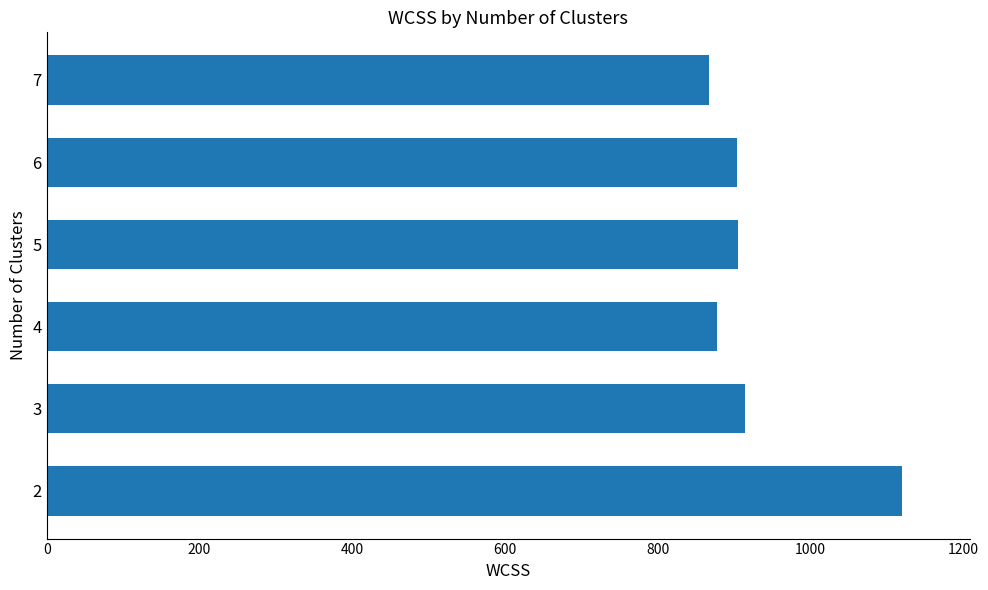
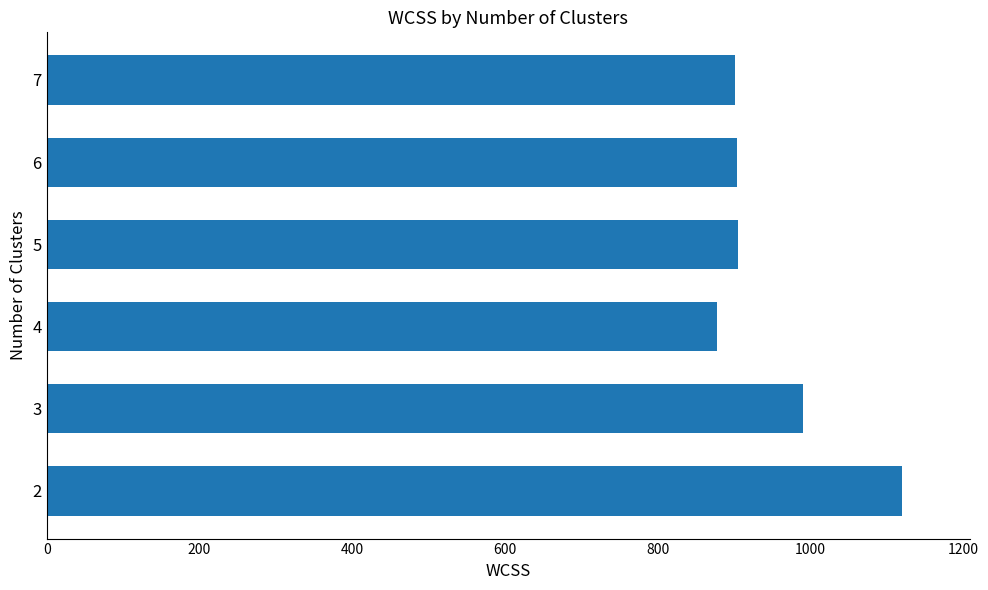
7: 870 -> 900
3: 910 -> 990
